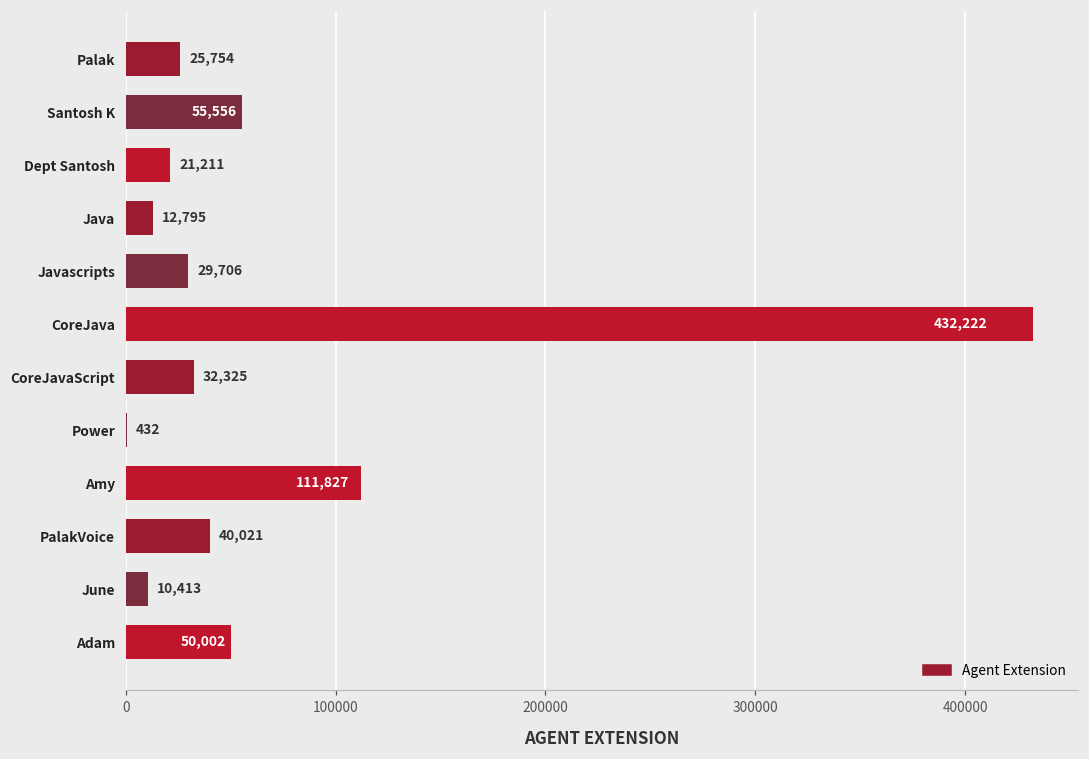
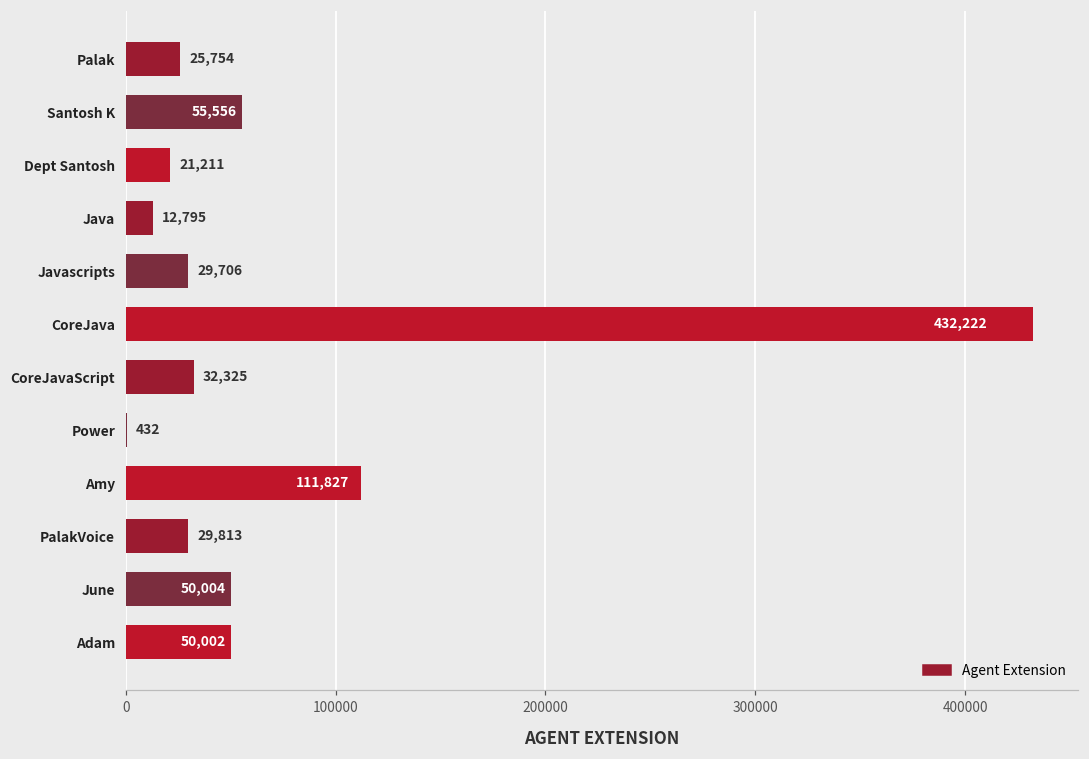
PalakVoice: 40,021 -> 29,813
June: 10,413 -> 50,004
